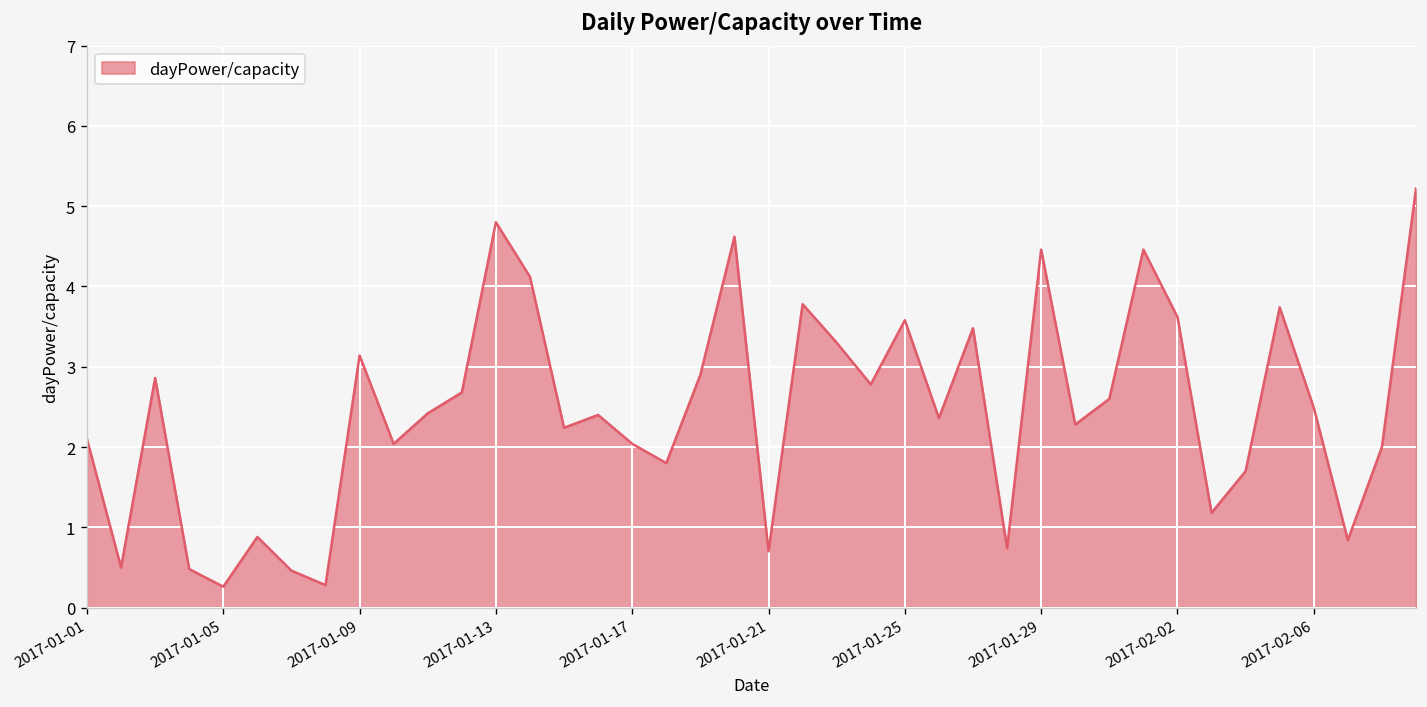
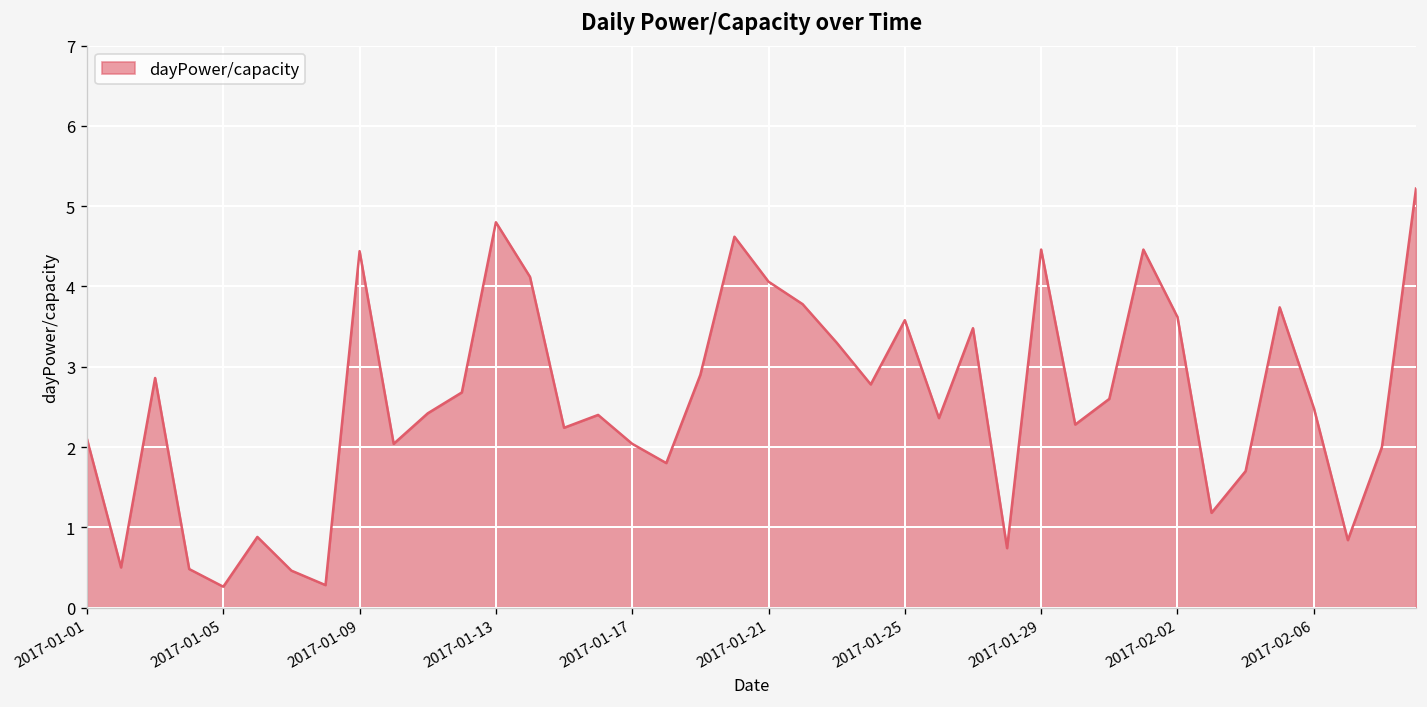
2017-01-09: 3.1 -> 4.4
2017-01-21: 0.7 -> 4.1
